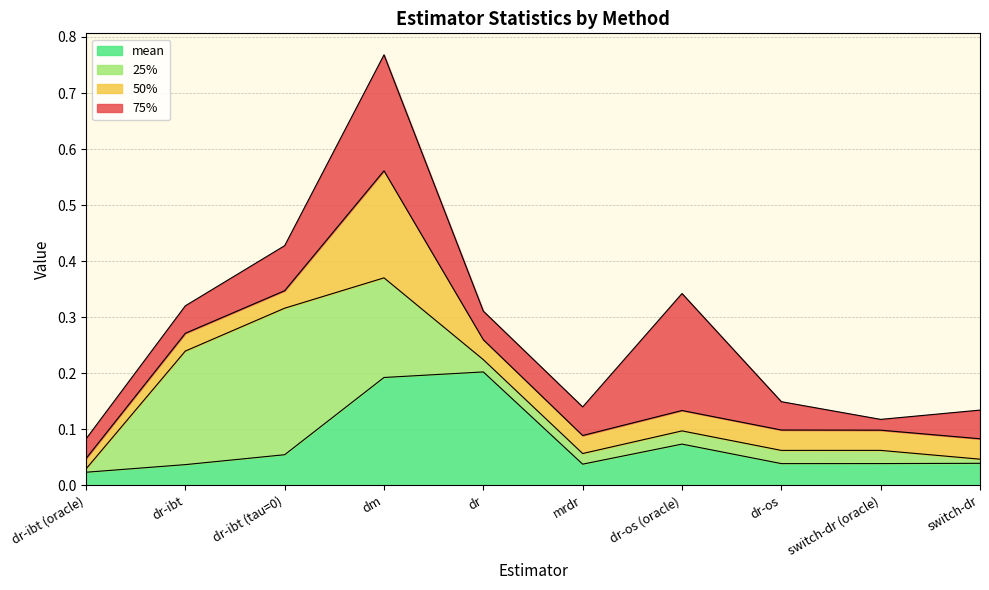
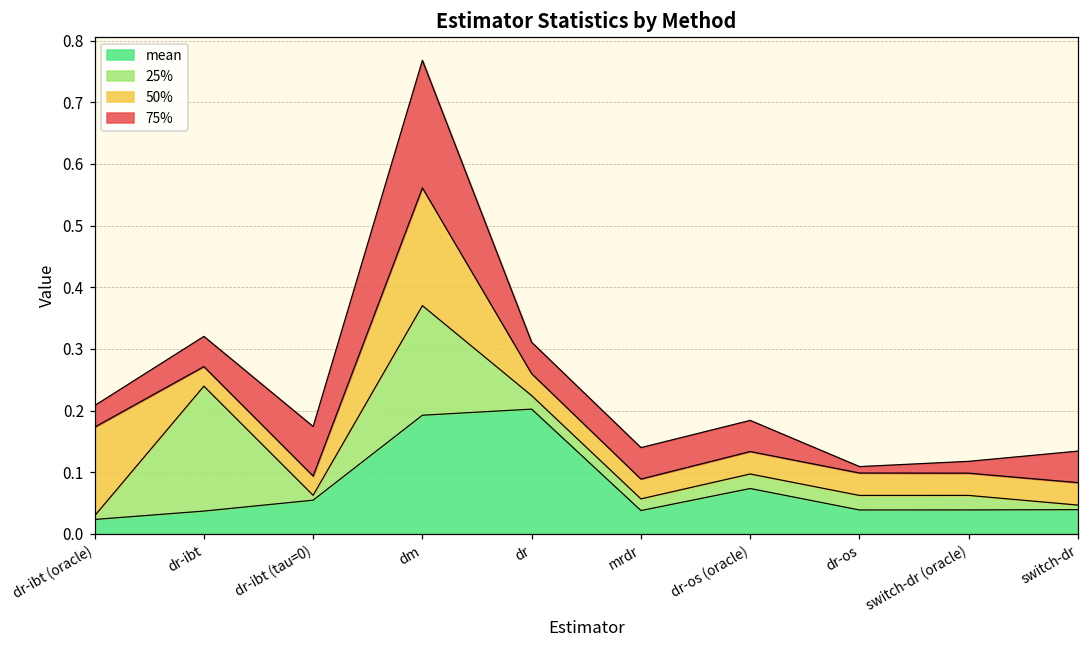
50%, dr-ibt (oracle): 0.02 -> 0.14
25%, dr-ibt (tau=0): 0.26 -> 0.01
75%, dr-os (oracle): 0.21 -> 0.05
75%, dr-os: 0.05 -> 0.01
